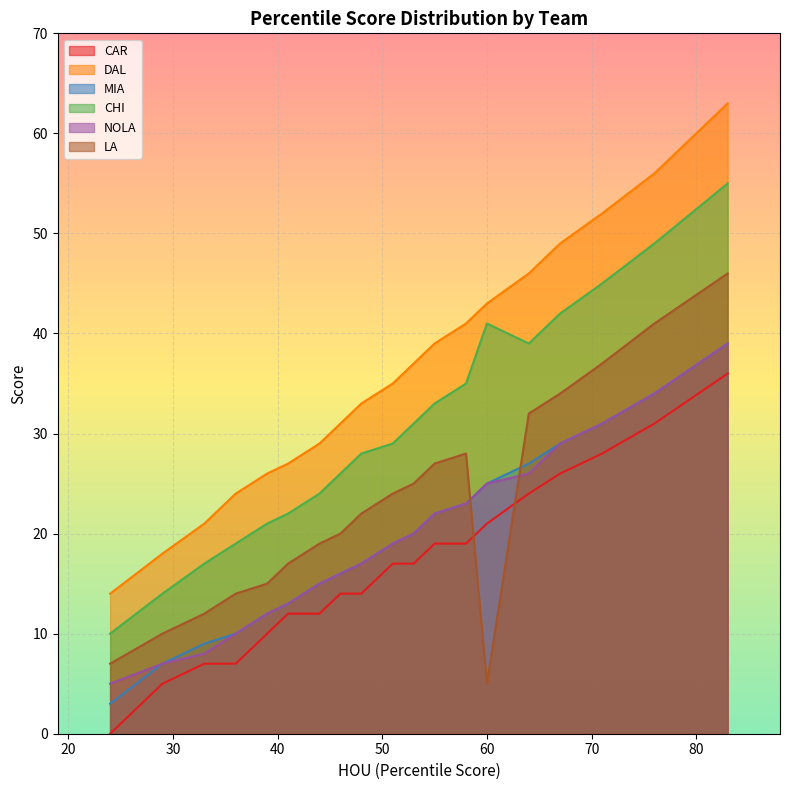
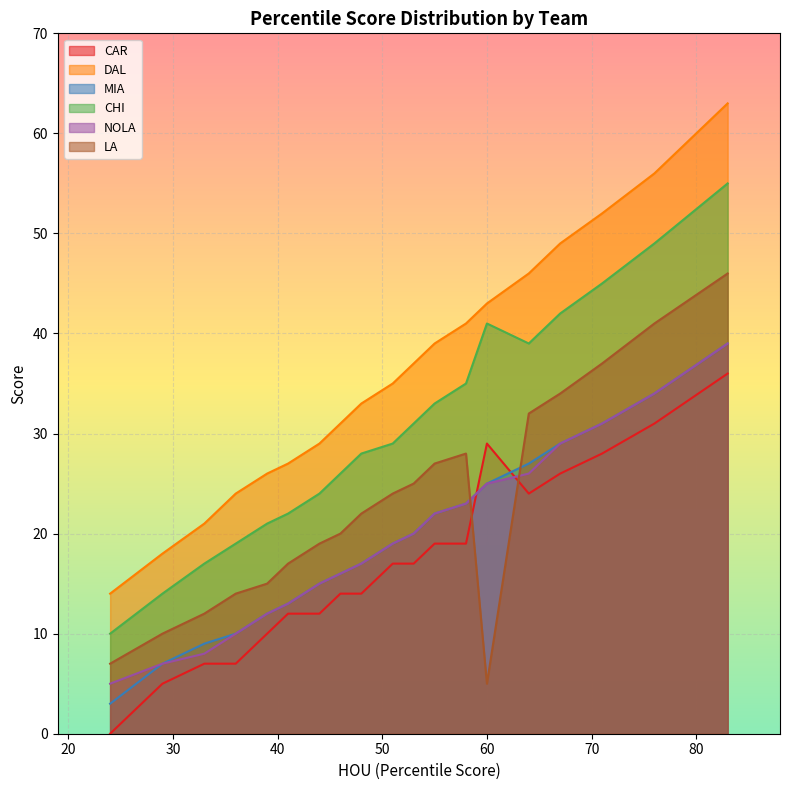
CAR, 60: 21 -> 29
